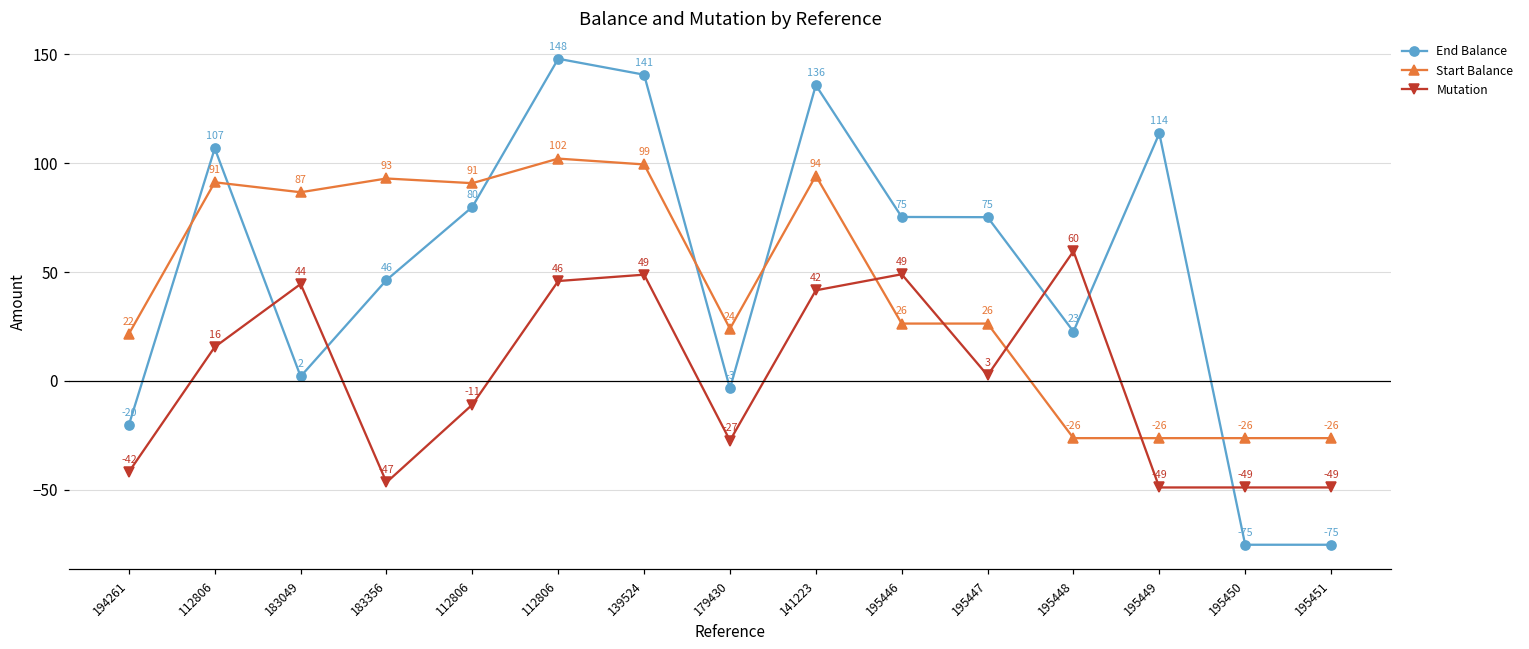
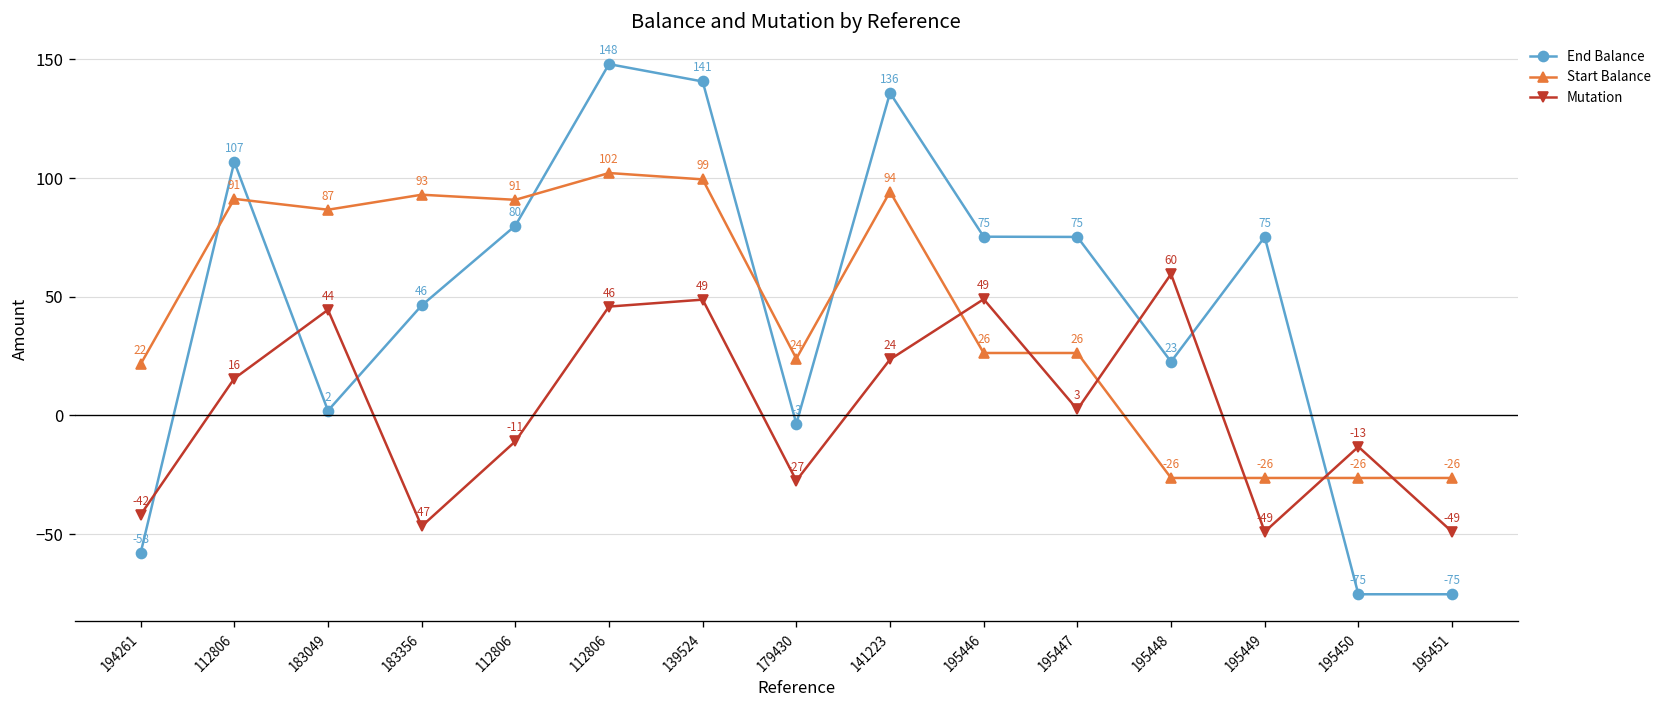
End Balance, 194261: -20 -> -58
Mutation, 141223: 42 -> 24
End Balance, 195449: 114 -> 75
Mutation, 195450: -49 -> -13
